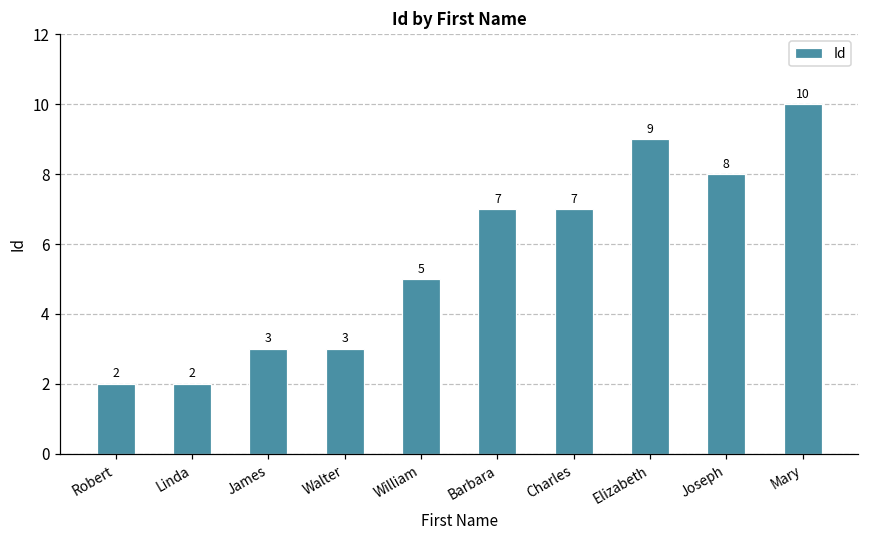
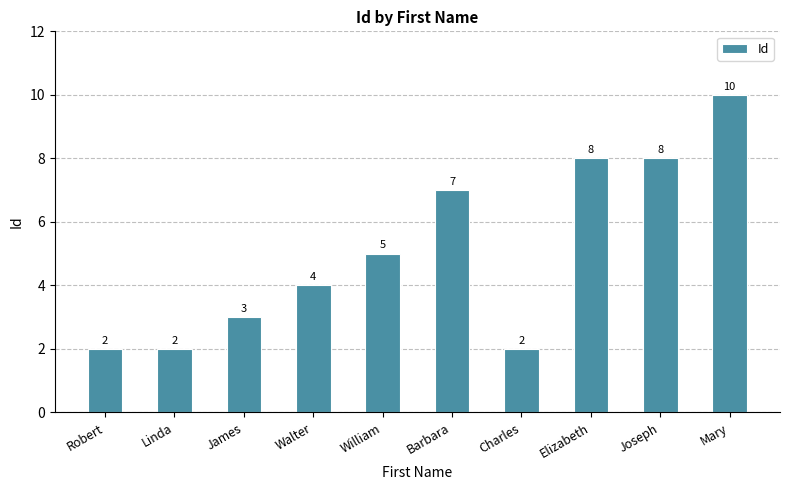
Walter: 3 -> 4
Charles: 7 -> 2
Elizabeth: 9 -> 8
